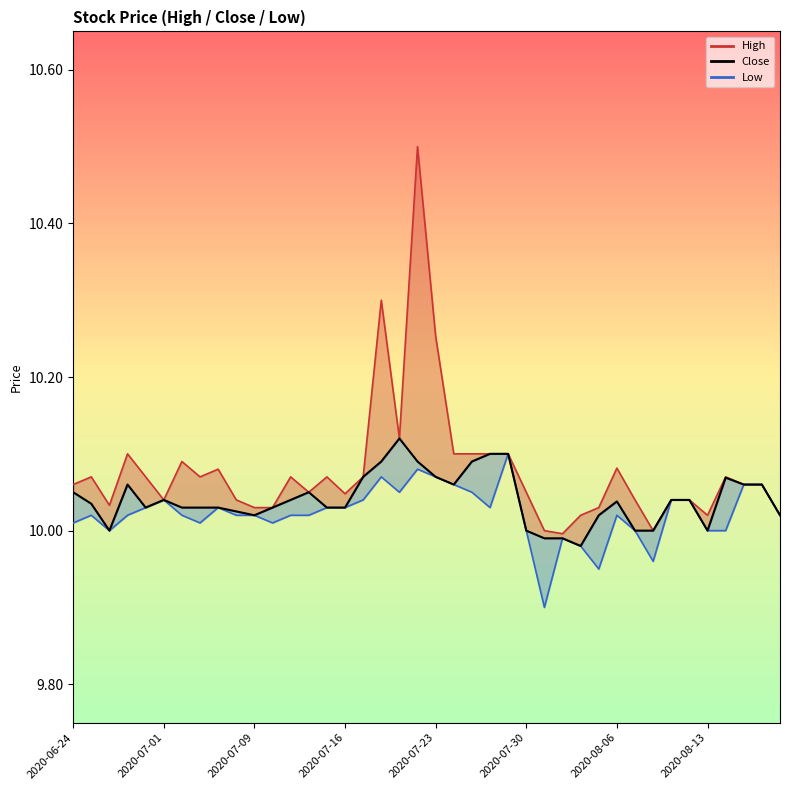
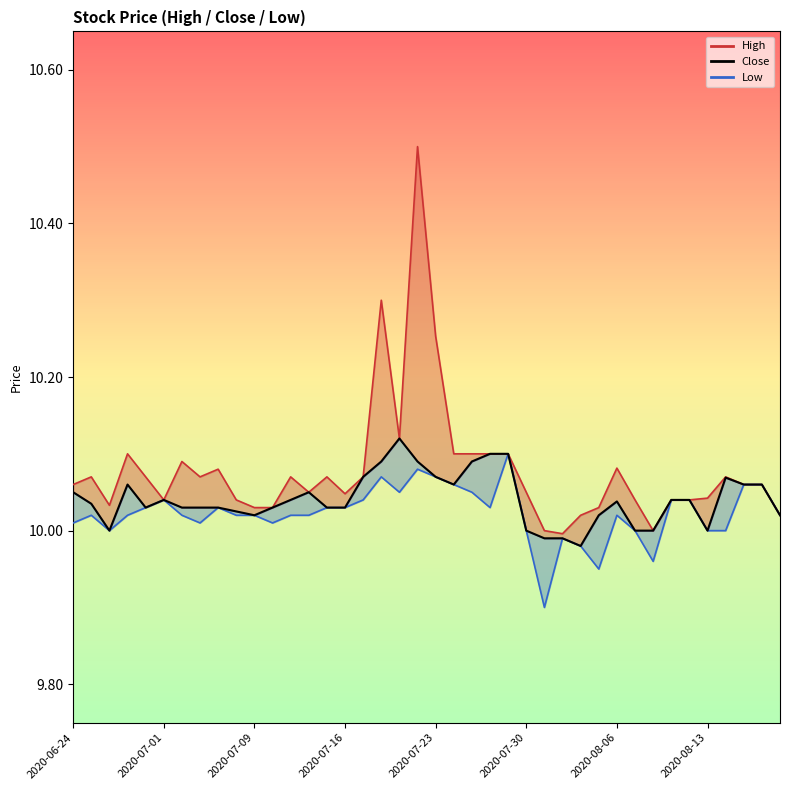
High, 2020-08-13: 10.02 -> 10.04
